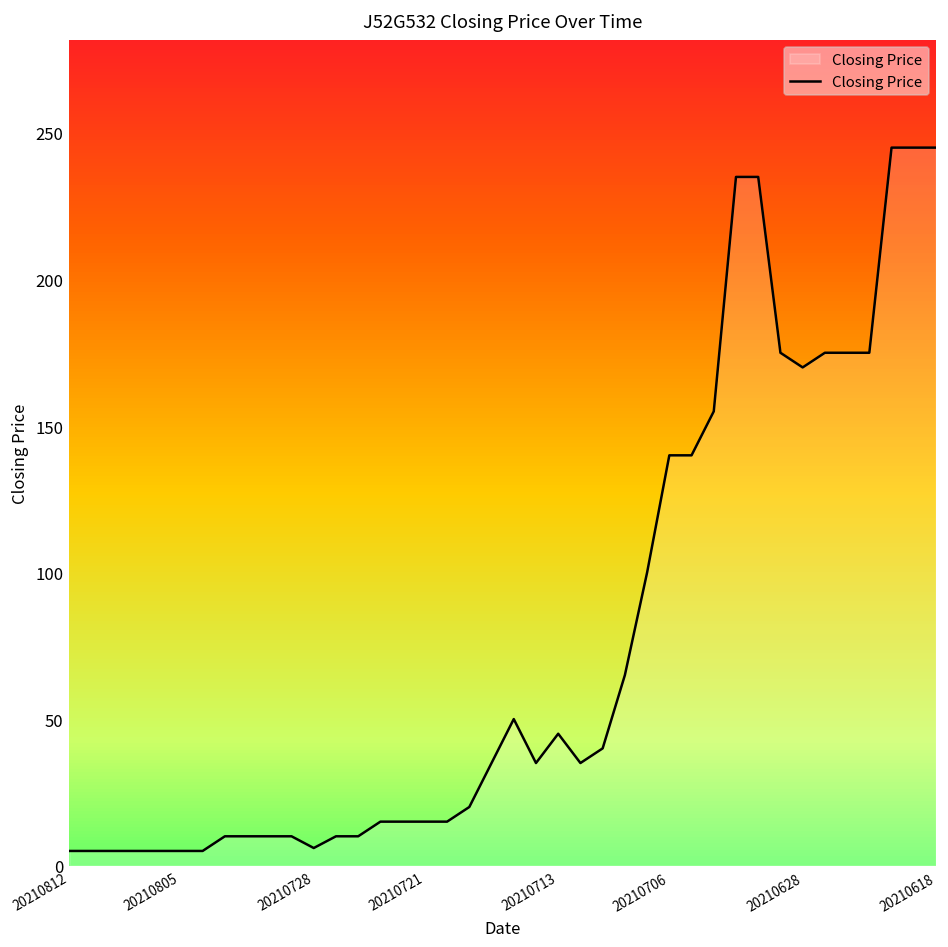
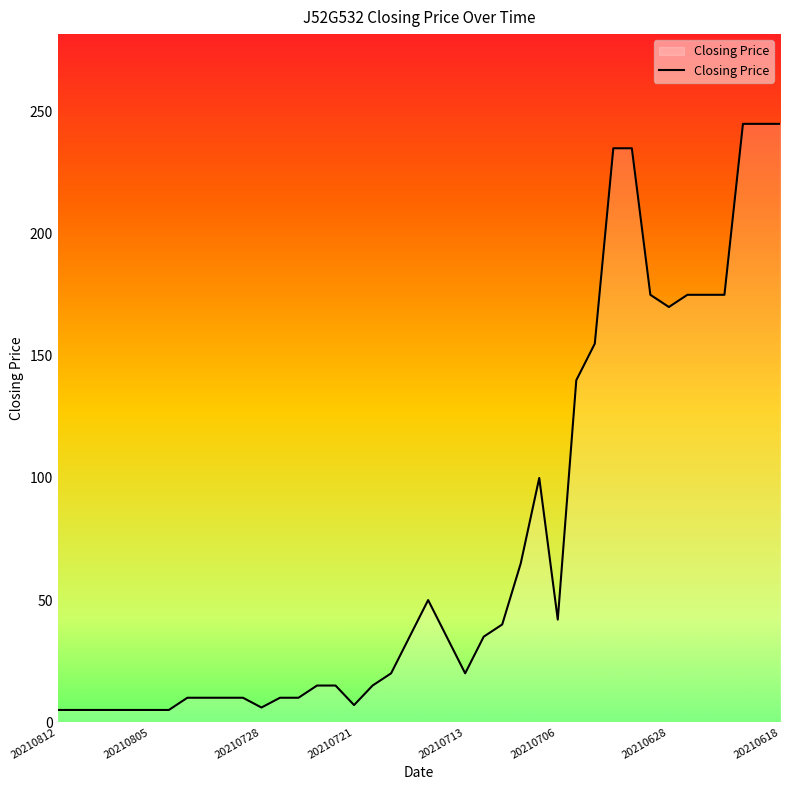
20210721: 15 -> 7
20210713: 45 -> 20
20210706: 140 -> 42
